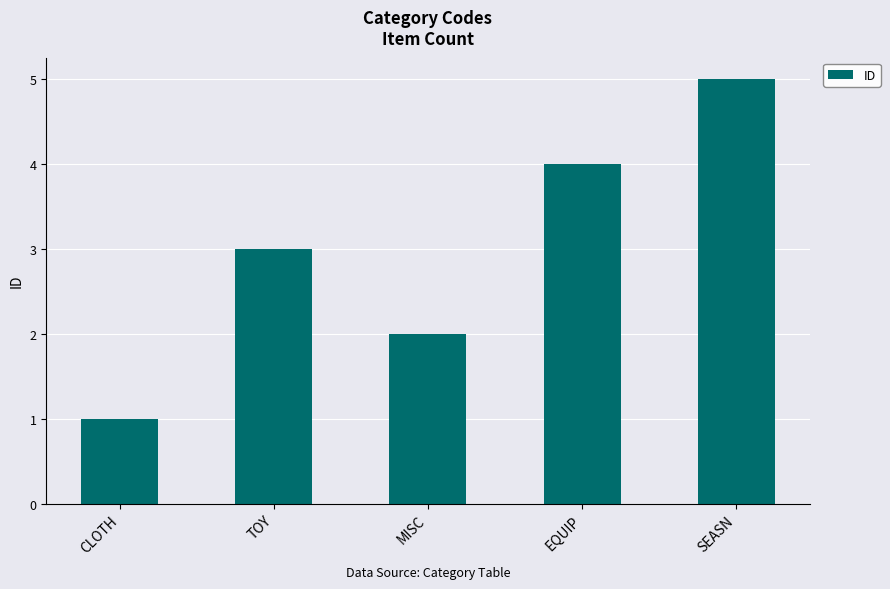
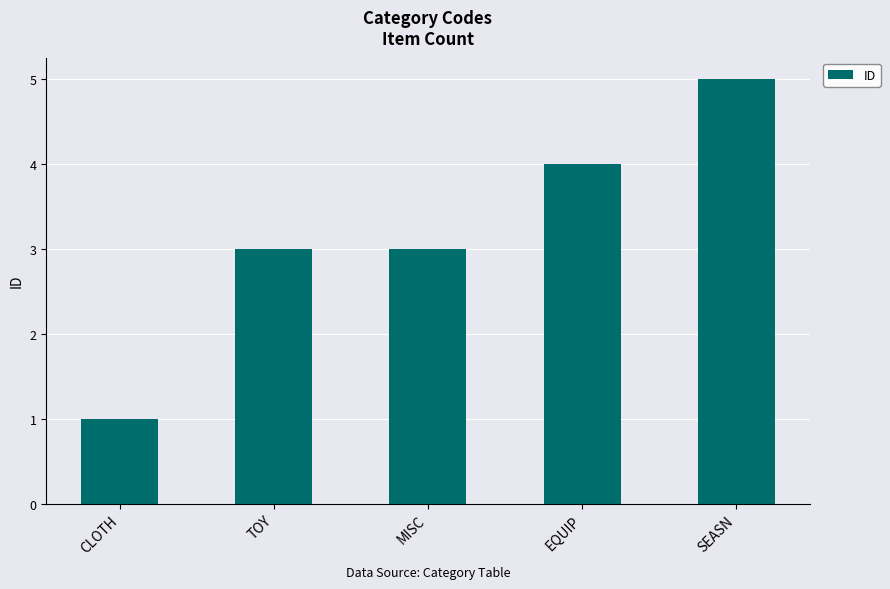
MISC: 2 -> 3
